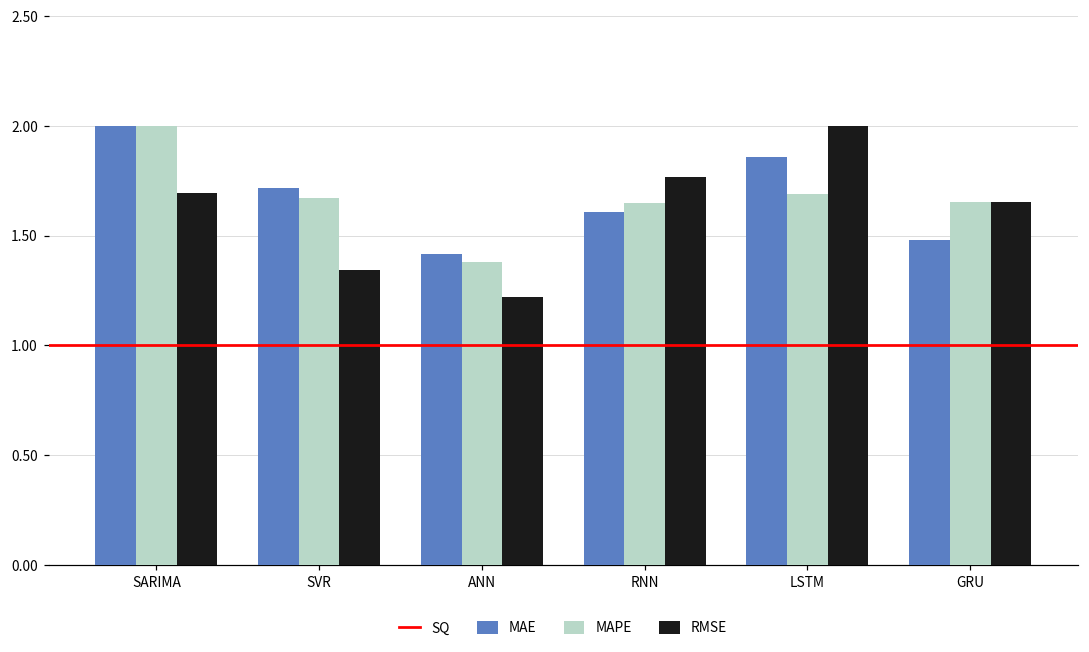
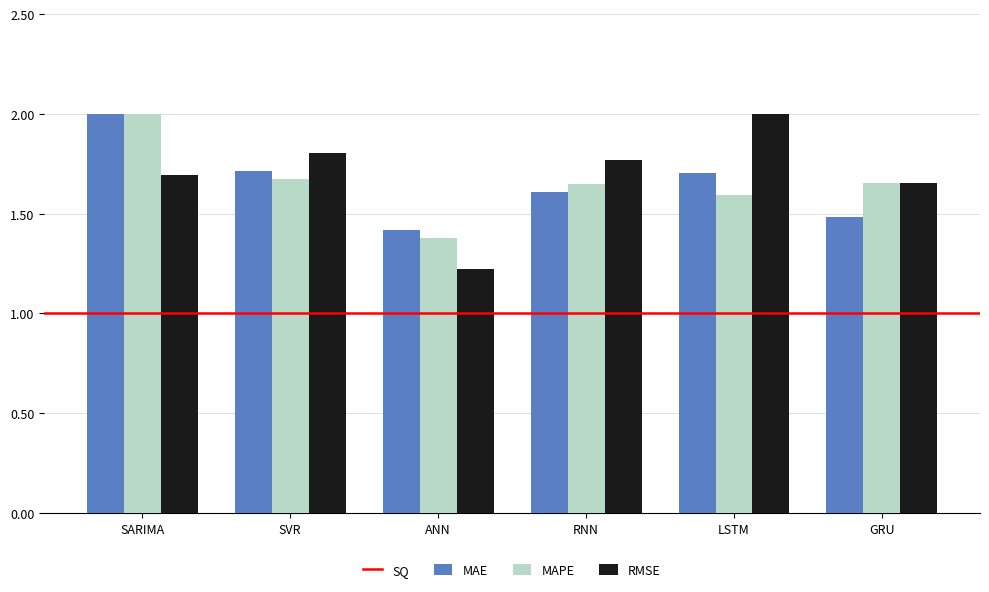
RMSE, SVR: 1.35 -> 1.81
MAE, LSTM: 1.86 -> 1.70
MAPE, LSTM: 1.69 -> 1.59
